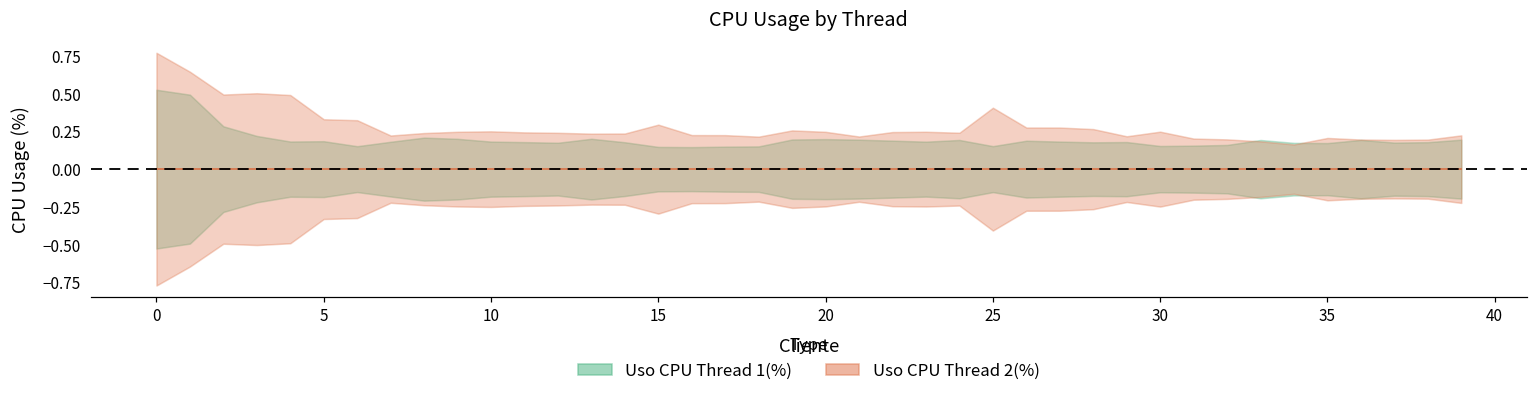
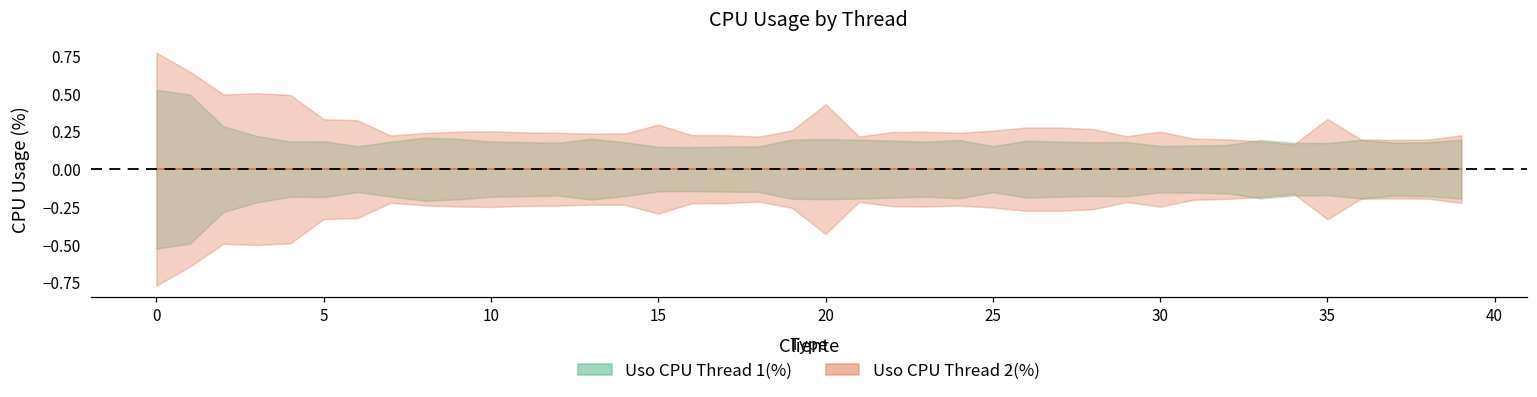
Uso CPU Thread 2(%), 20: 0.25 -> 0.43
Uso CPU Thread 2(%), 25: 0.41 -> 0.25
Uso CPU Thread 2(%), 35: 0.21 -> 0.33
